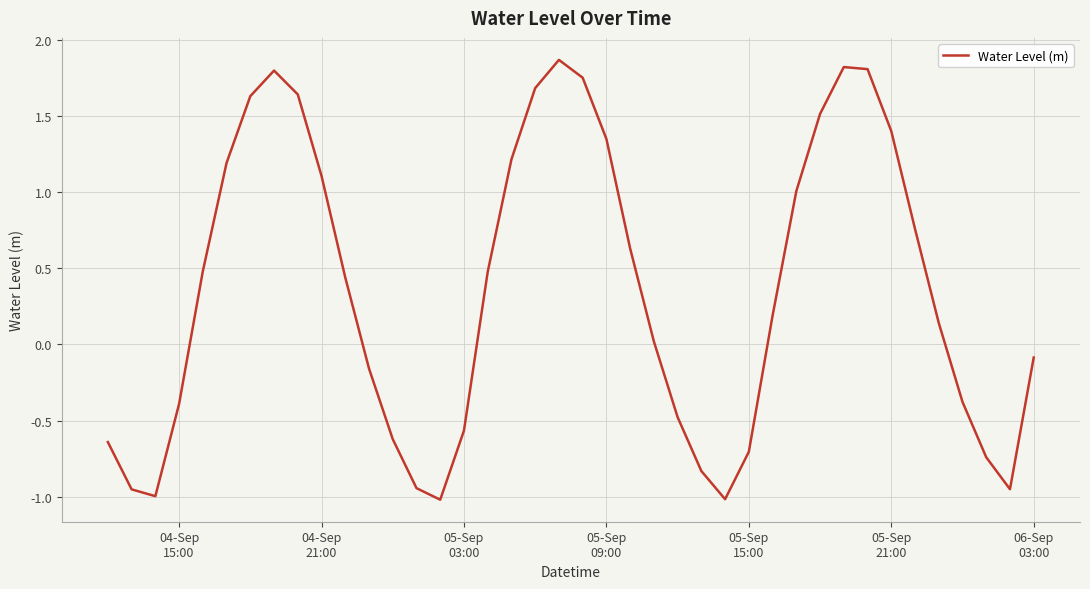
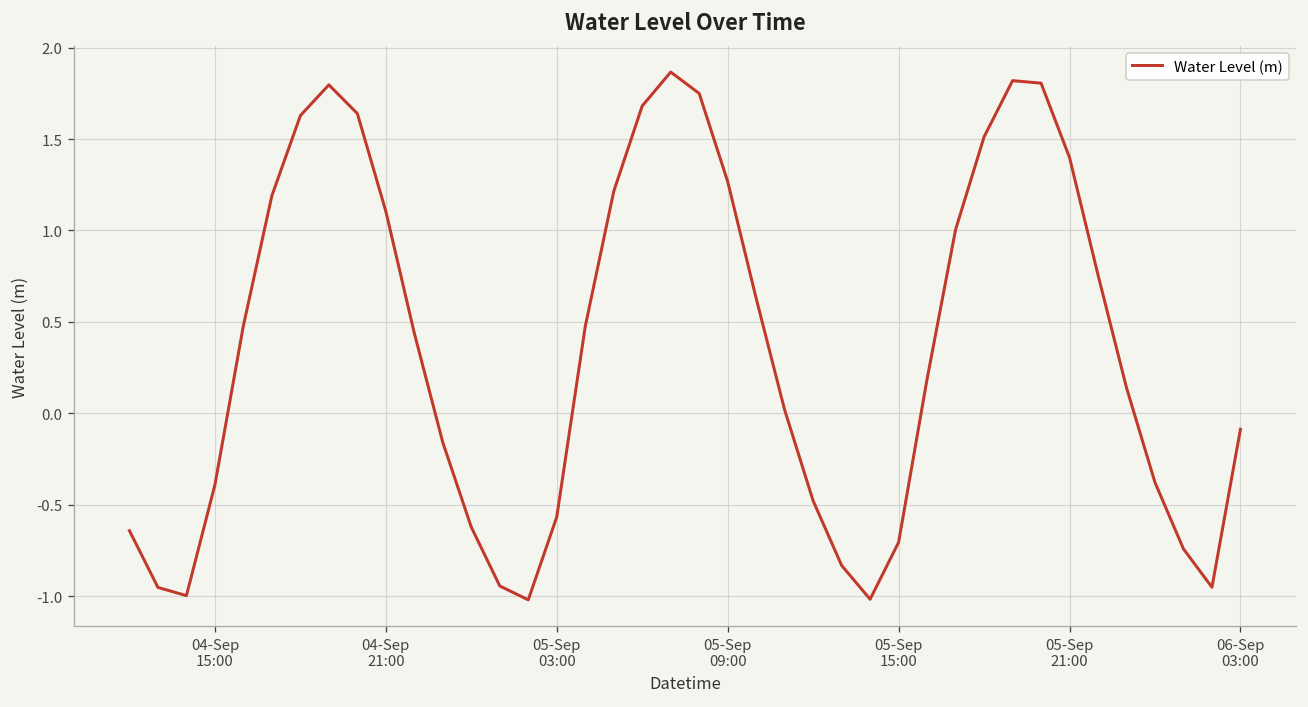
05-Sep 09:00: 1.35 -> 1.27
